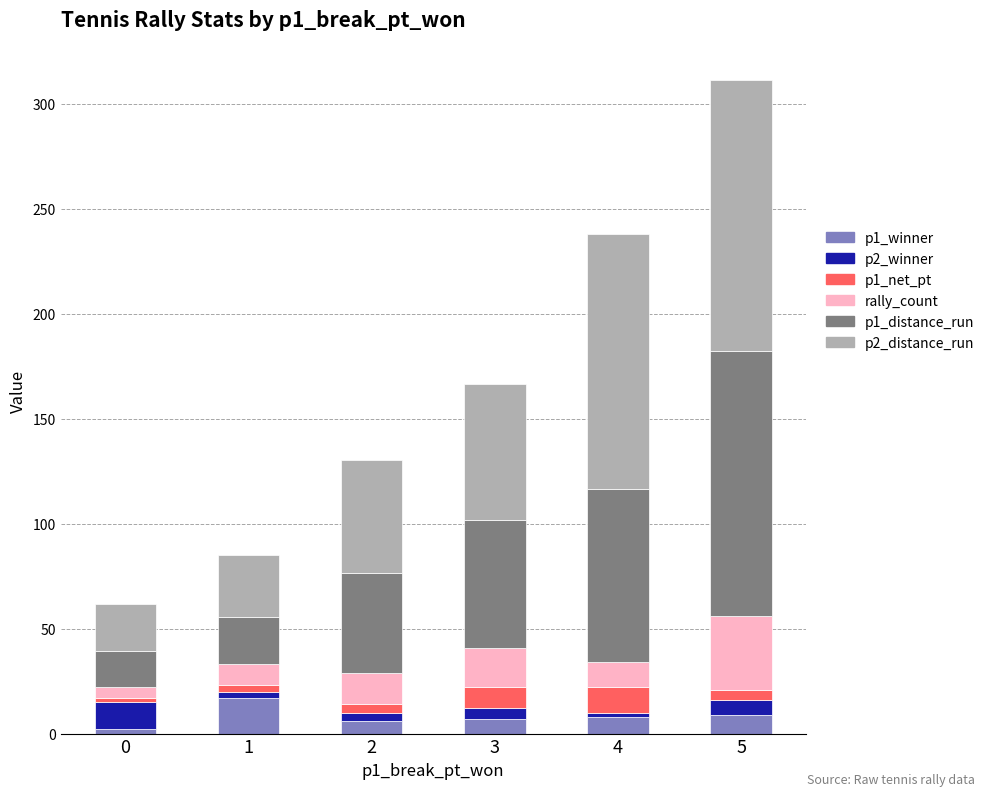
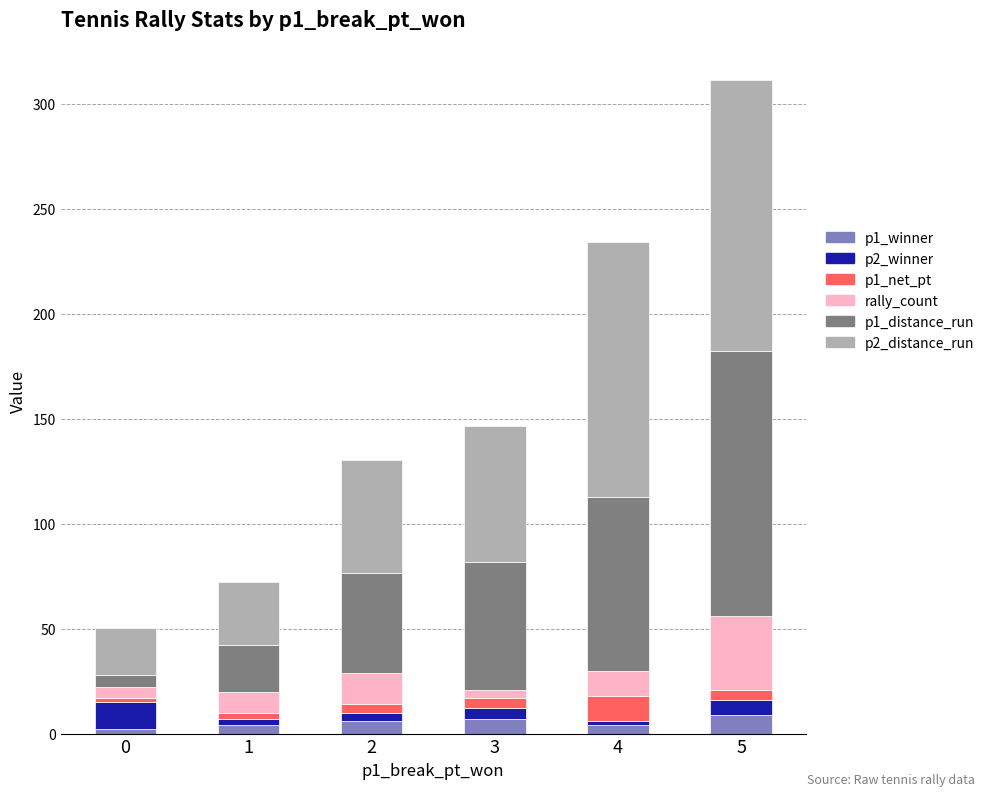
p1_distance_run, 0: 18 -> 6
p1_winner, 1: 17 -> 4
p1_net_pt, 3: 10 -> 5
rally_count, 3: 19 -> 4
p1_winner, 4: 8 -> 4
